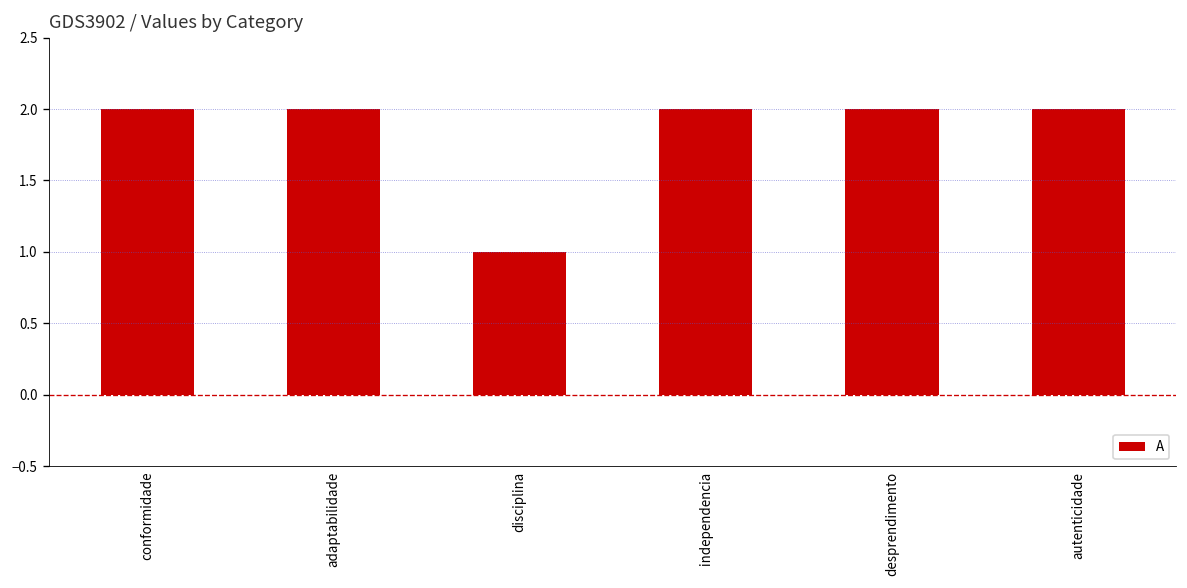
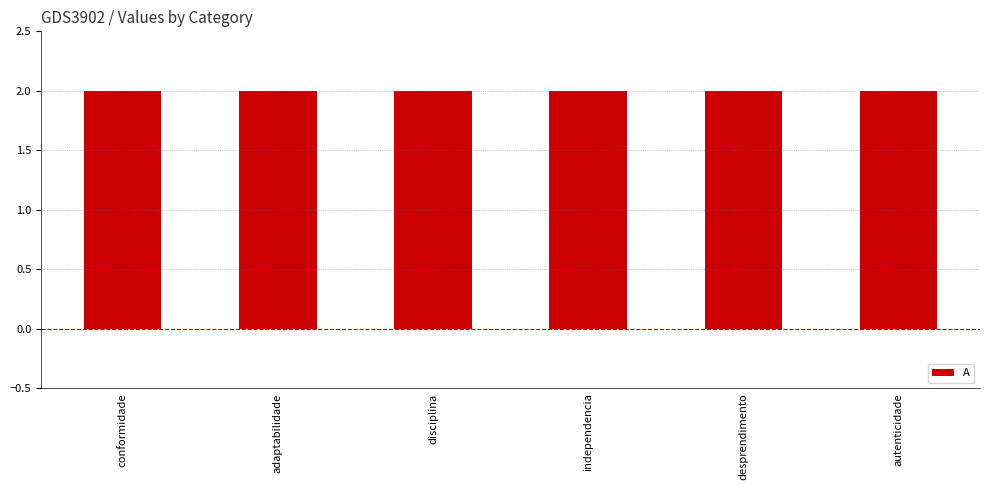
disciplina: 1 -> 2
